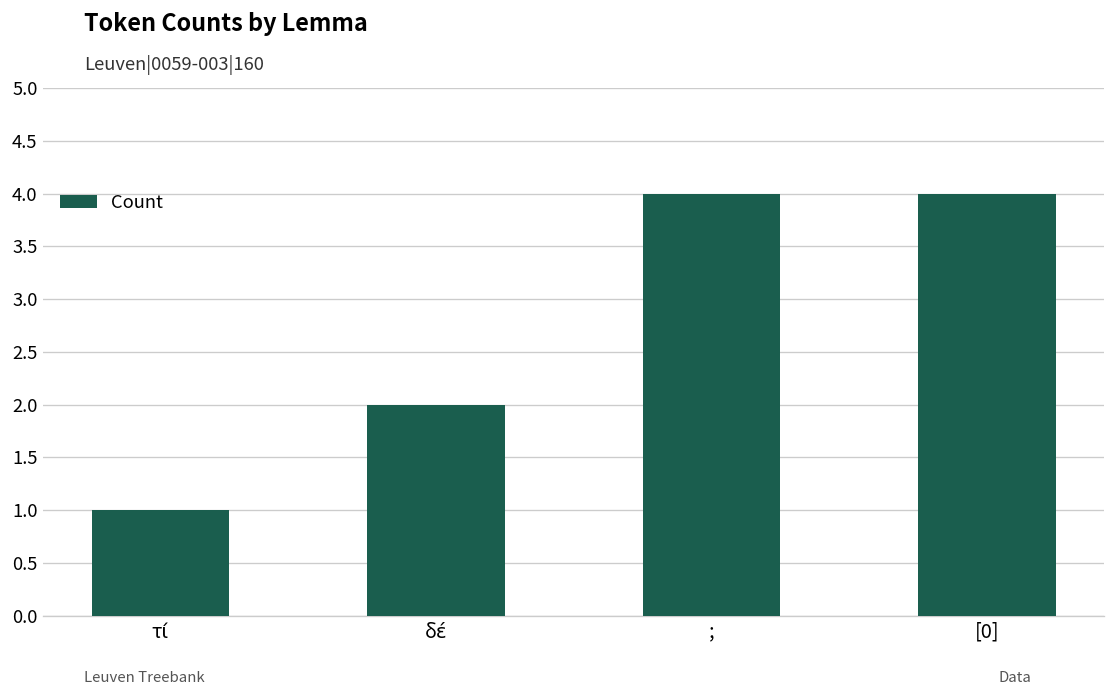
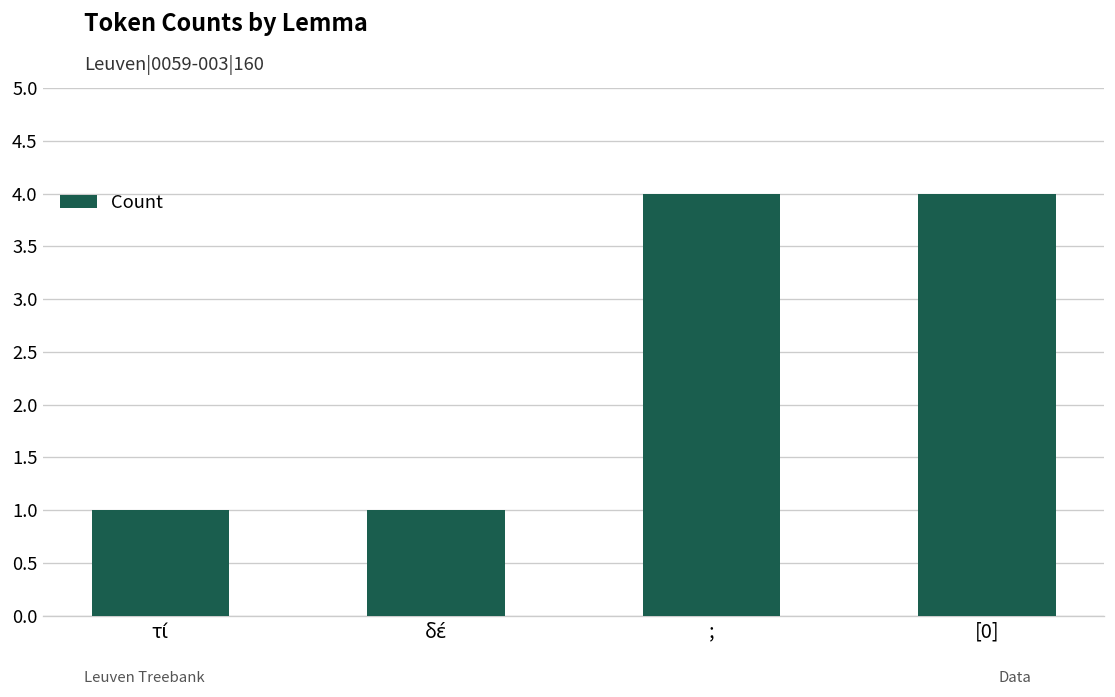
δέ: 2 -> 1
